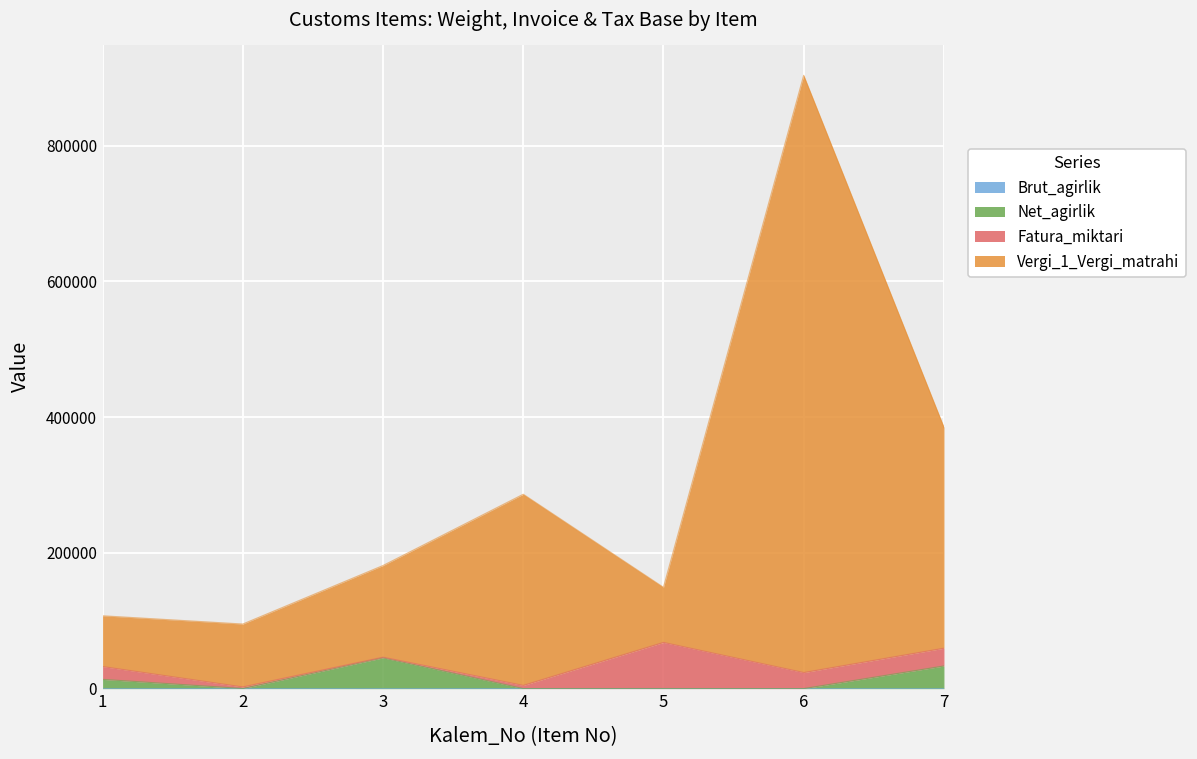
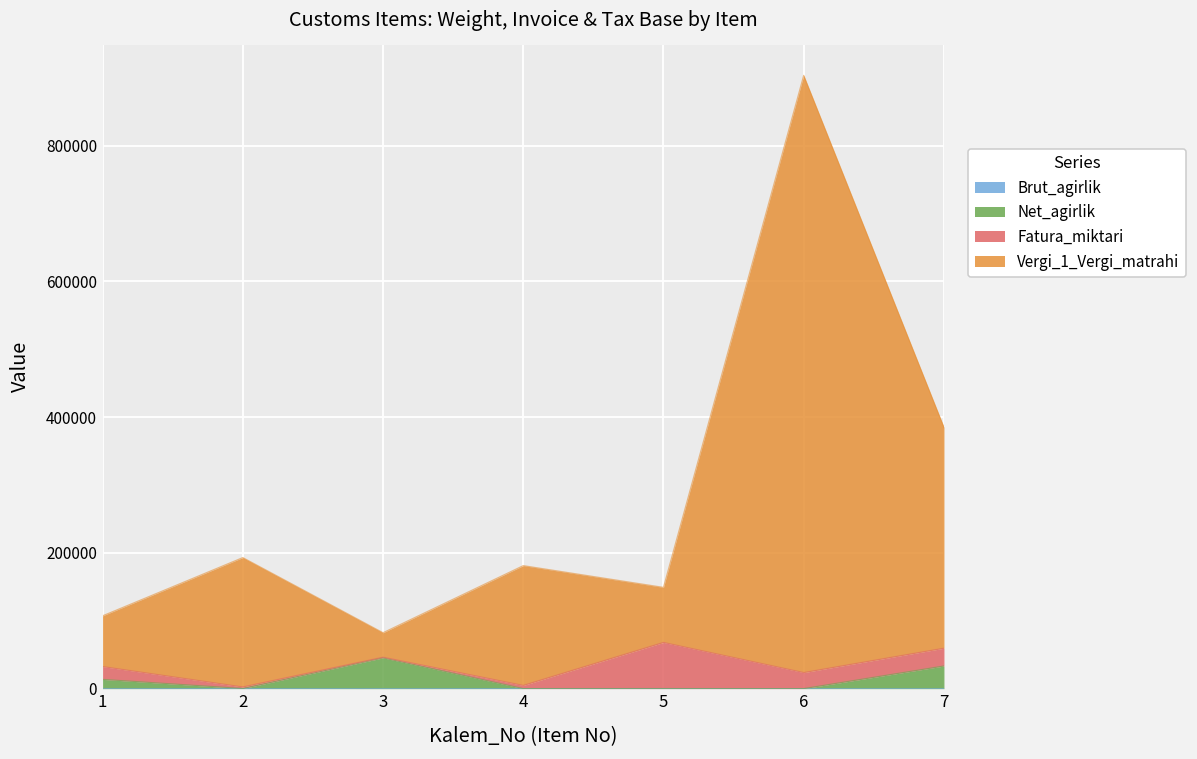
Vergi_1_Vergi_matrahi, 2: 90000 -> 190000
Vergi_1_Vergi_matrahi, 3: 140000 -> 40000
Vergi_1_Vergi_matrahi, 4: 280000 -> 180000
